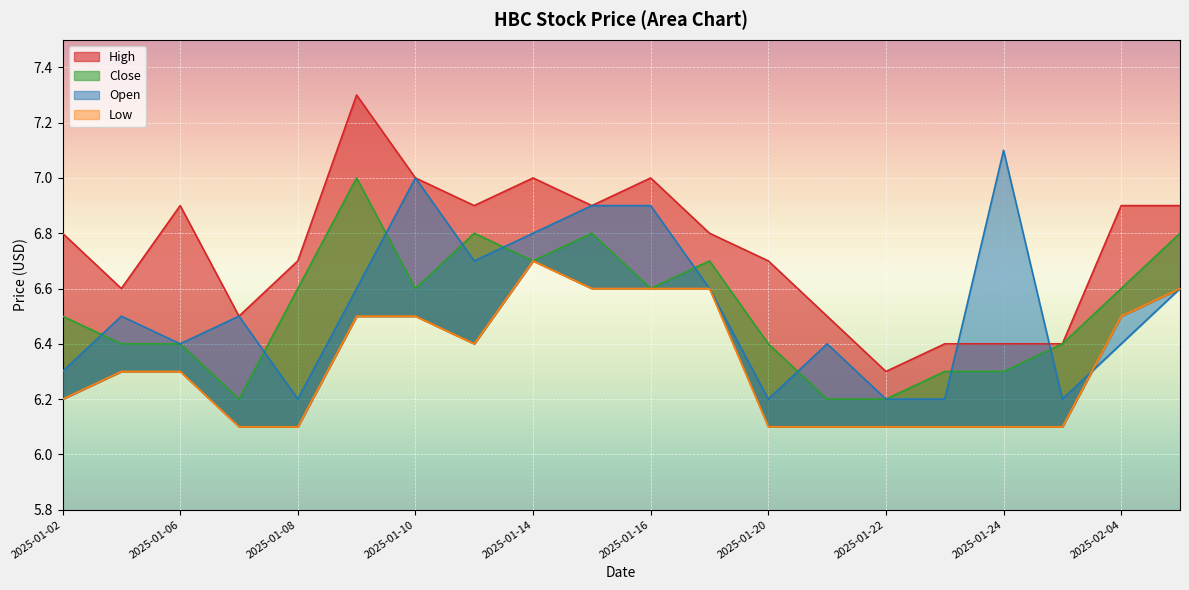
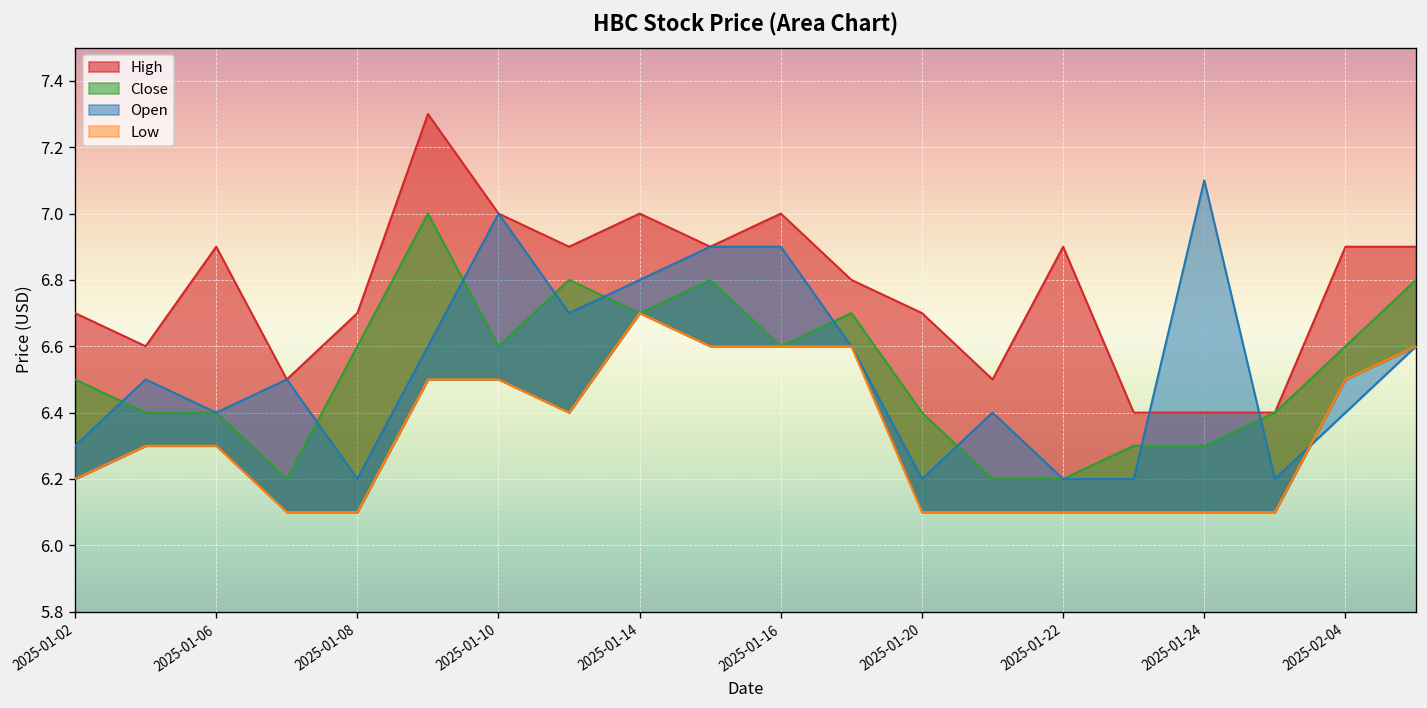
High, 2025-01-02: 6.8 -> 6.7
High, 2025-01-22: 6.3 -> 6.9
